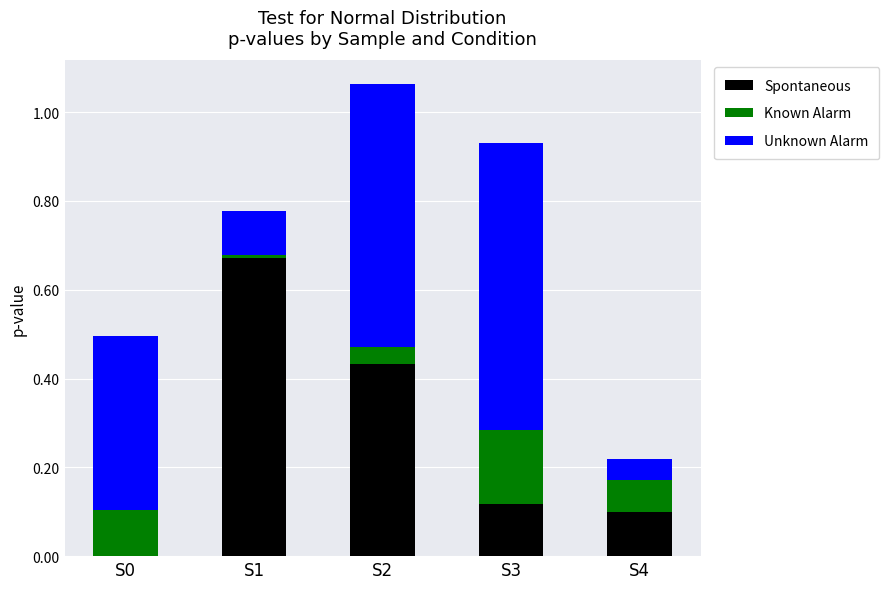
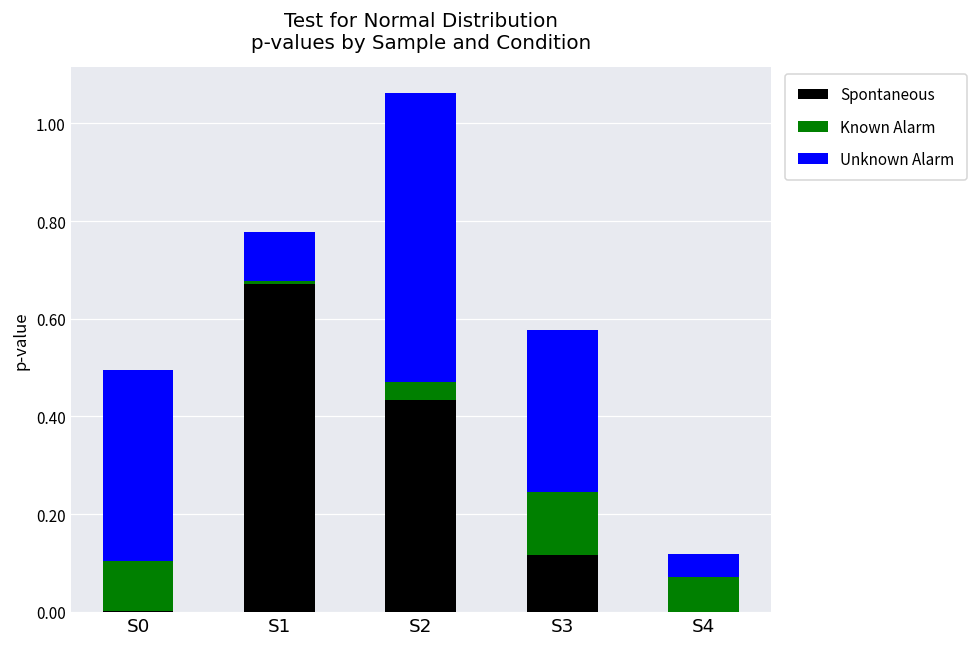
Known Alarm, S3: 0.17 -> 0.13
Unknown Alarm, S3: 0.65 -> 0.33
Spontaneous, S4: 0.1 -> 0.0
